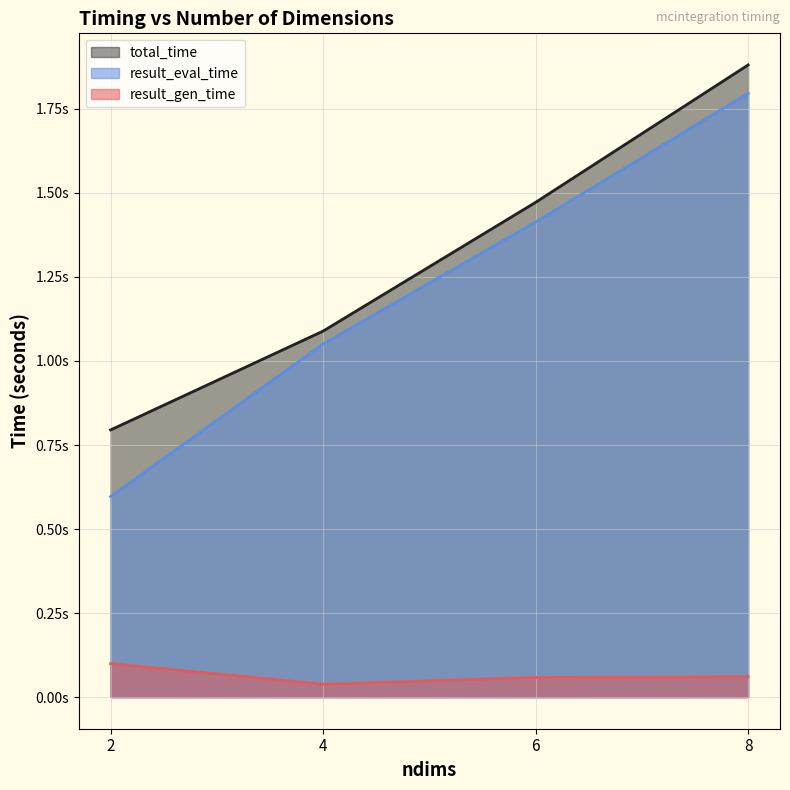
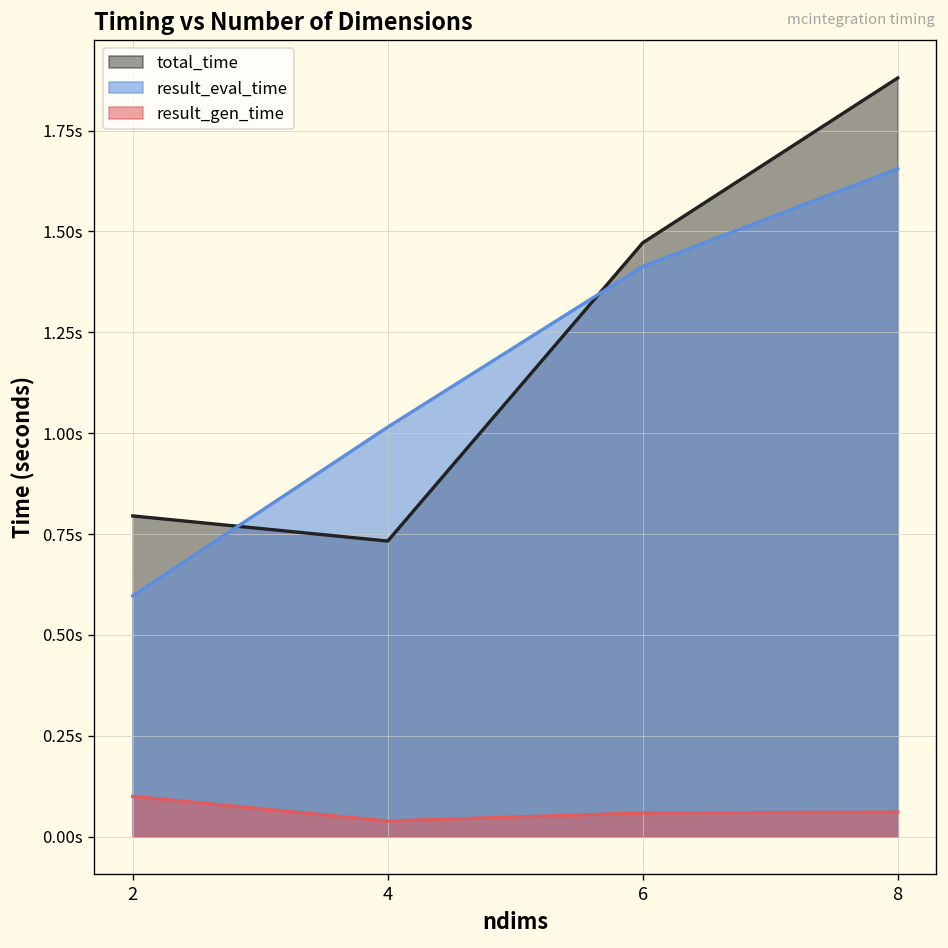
total_time, 4: 1.09s -> 0.73s
result_eval_time, 4: 1.05s -> 1.02s
result_eval_time, 8: 1.80s -> 1.66s
